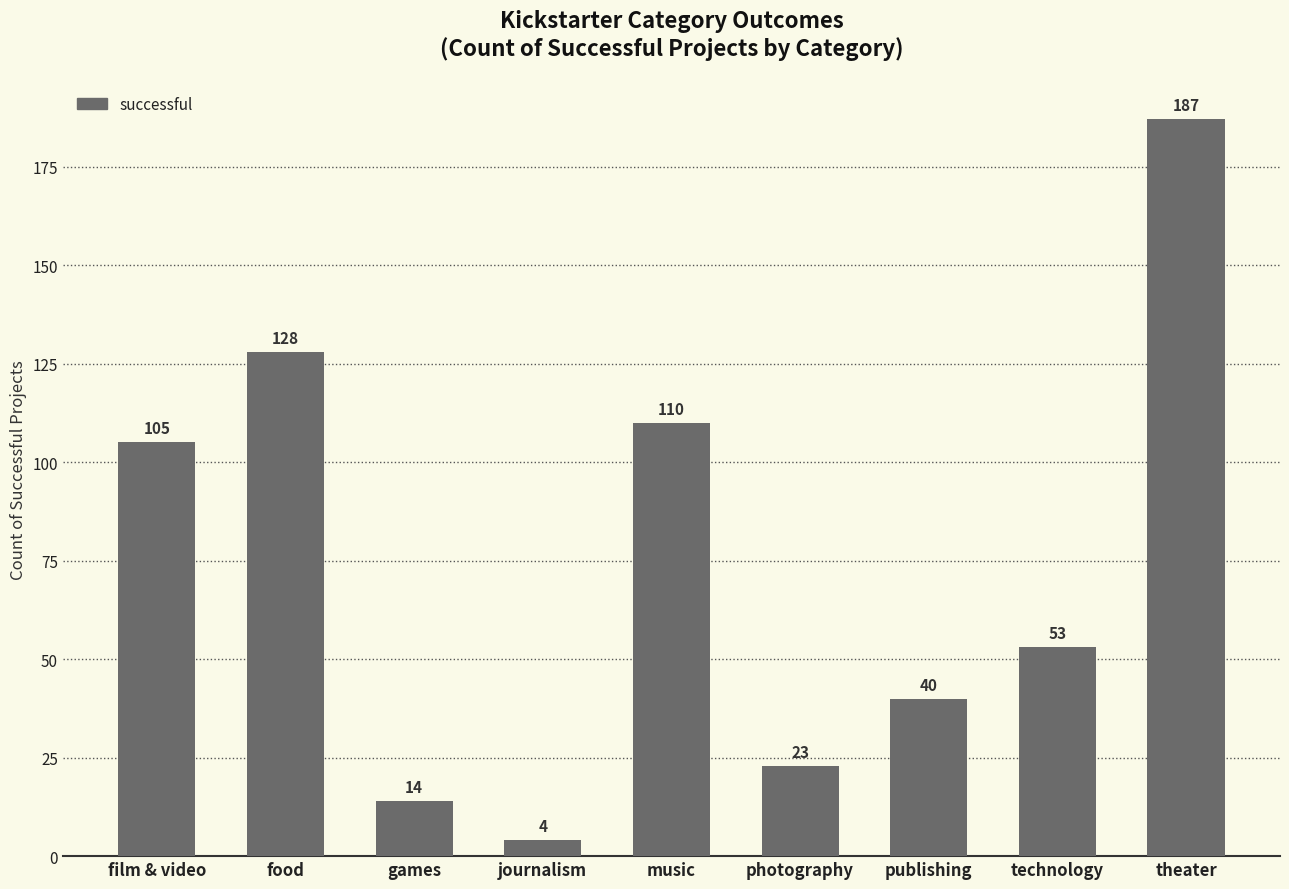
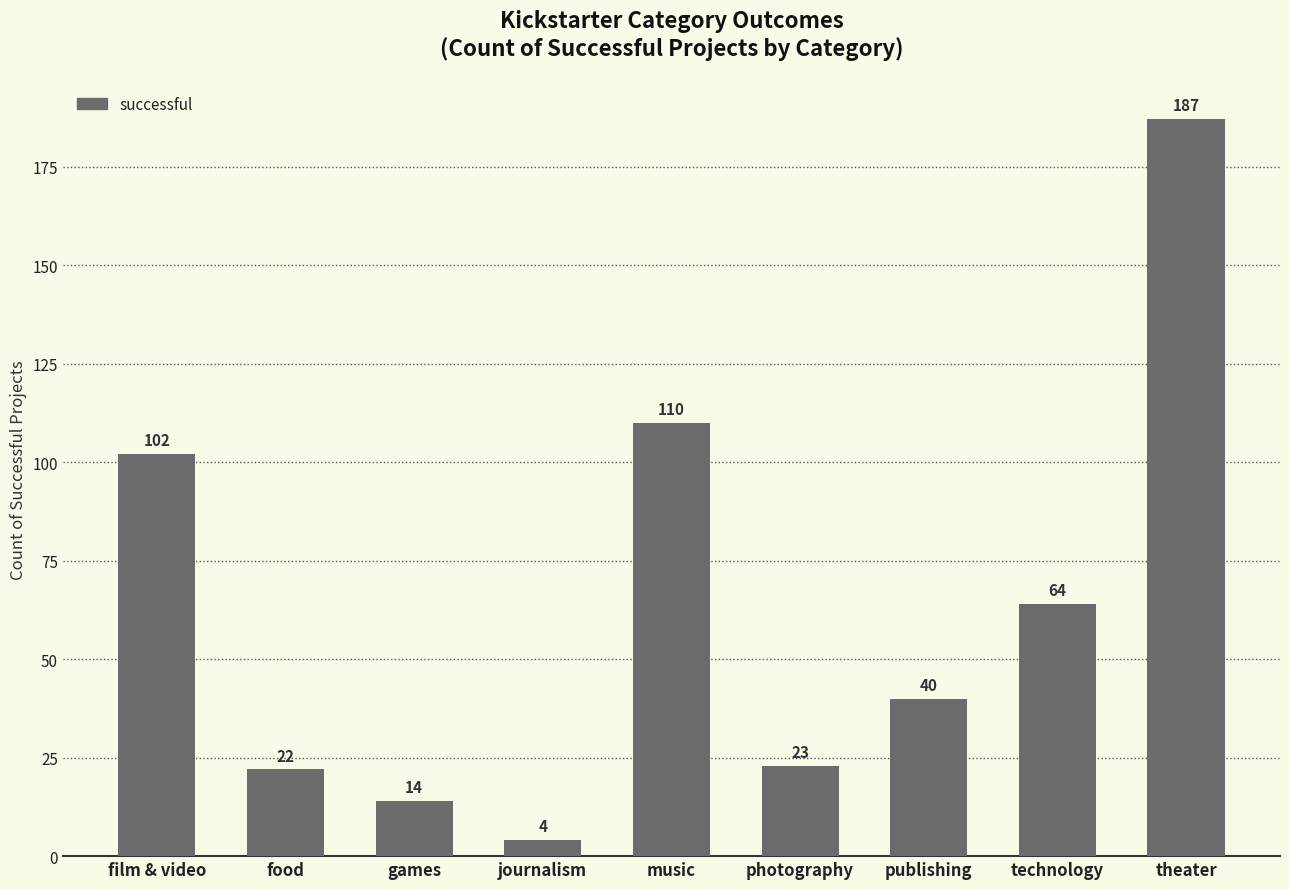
film & video: 105 -> 102
food: 128 -> 22
technology: 53 -> 64
